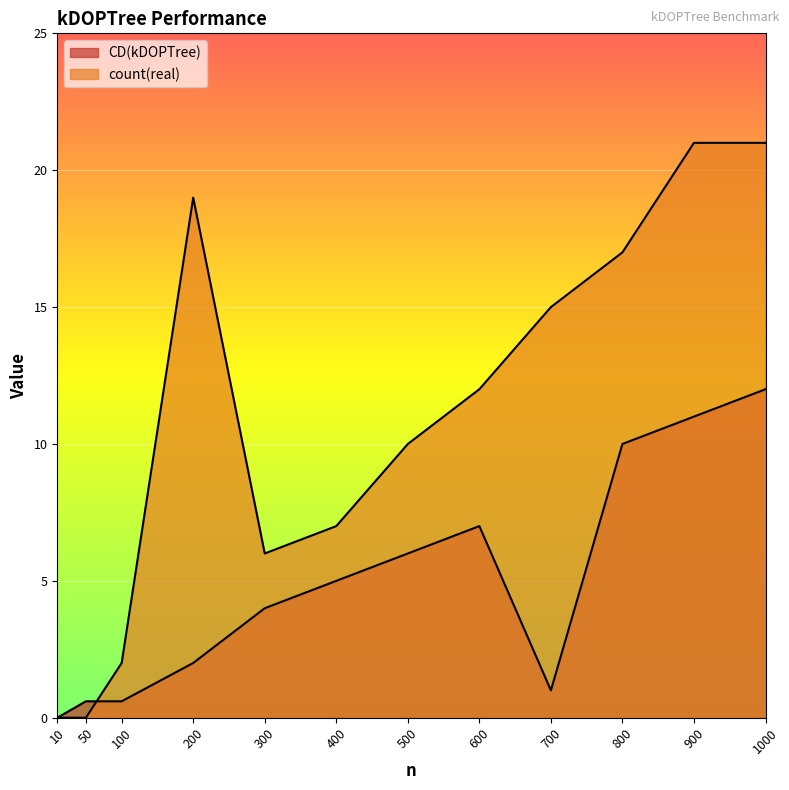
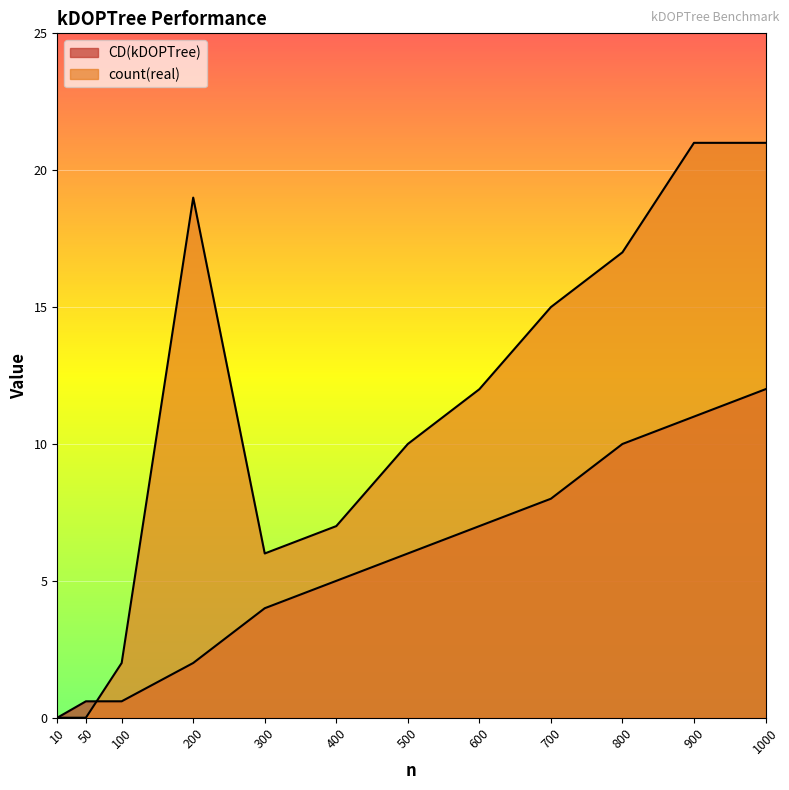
CD(kDOPTree), 700: 1 -> 8
